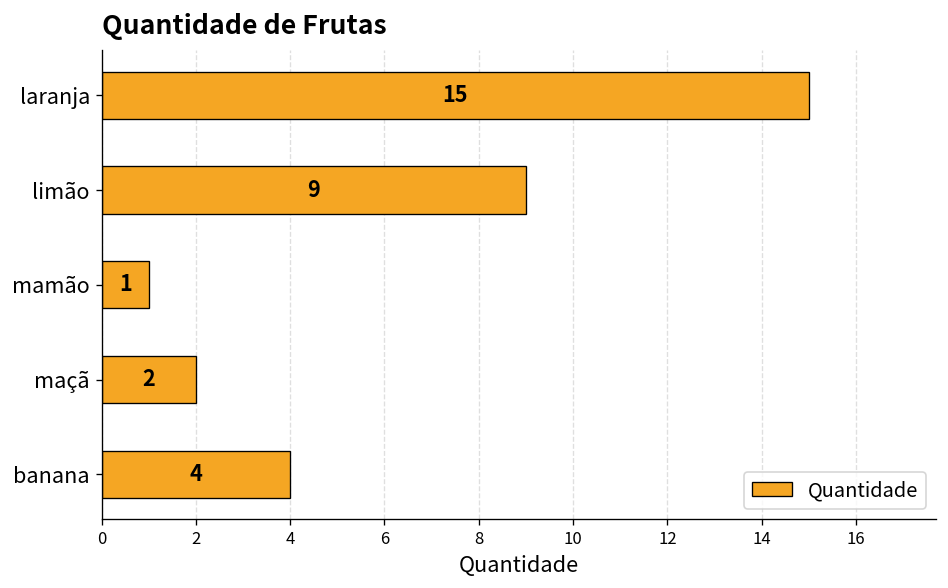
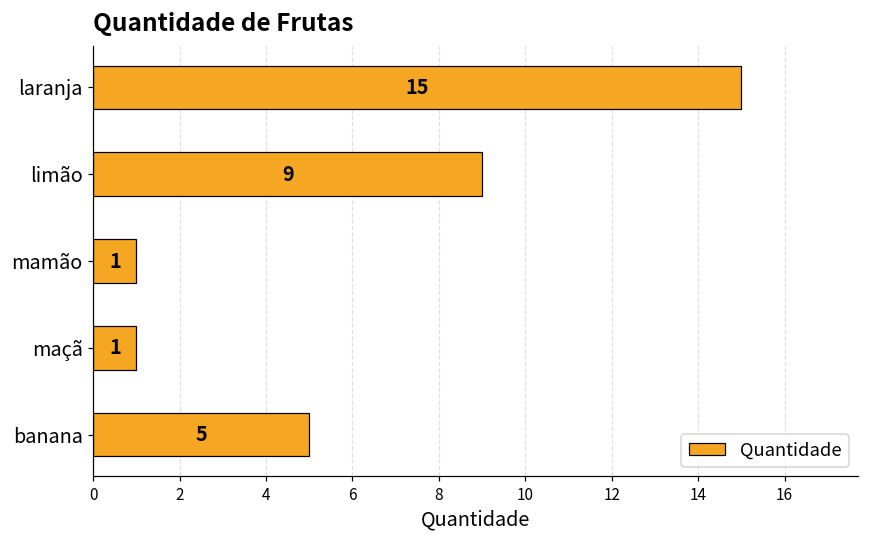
maçã: 2 -> 1
banana: 4 -> 5
